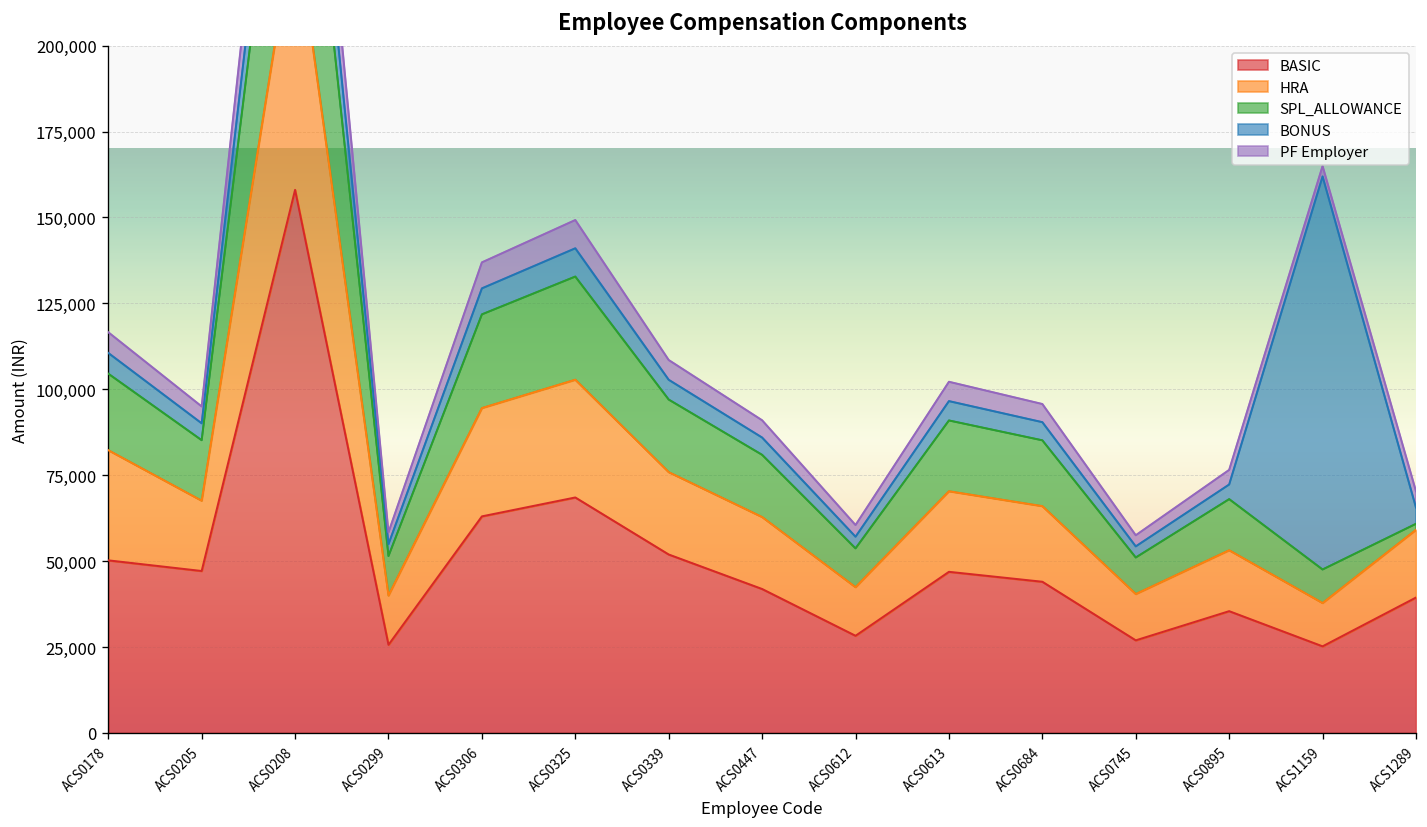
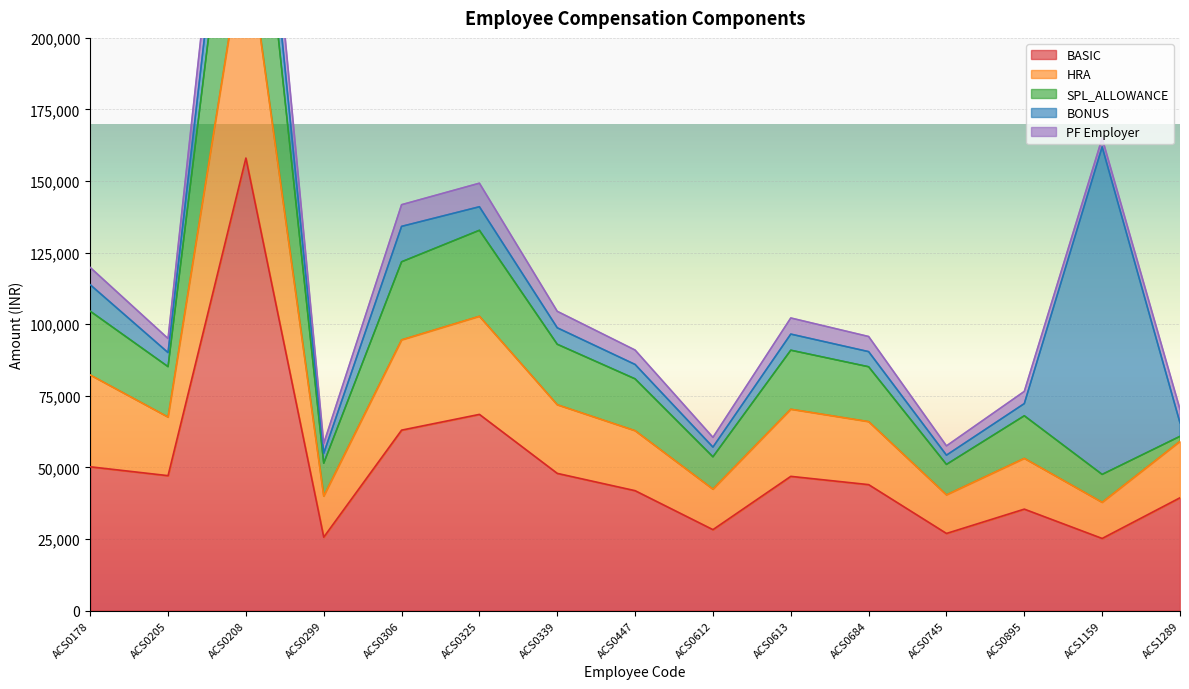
BONUS, ACS0178: 6,000 -> 9,000
BONUS, ACS0306: 8,000 -> 12,000
BASIC, ACS0339: 52,000 -> 48,000
